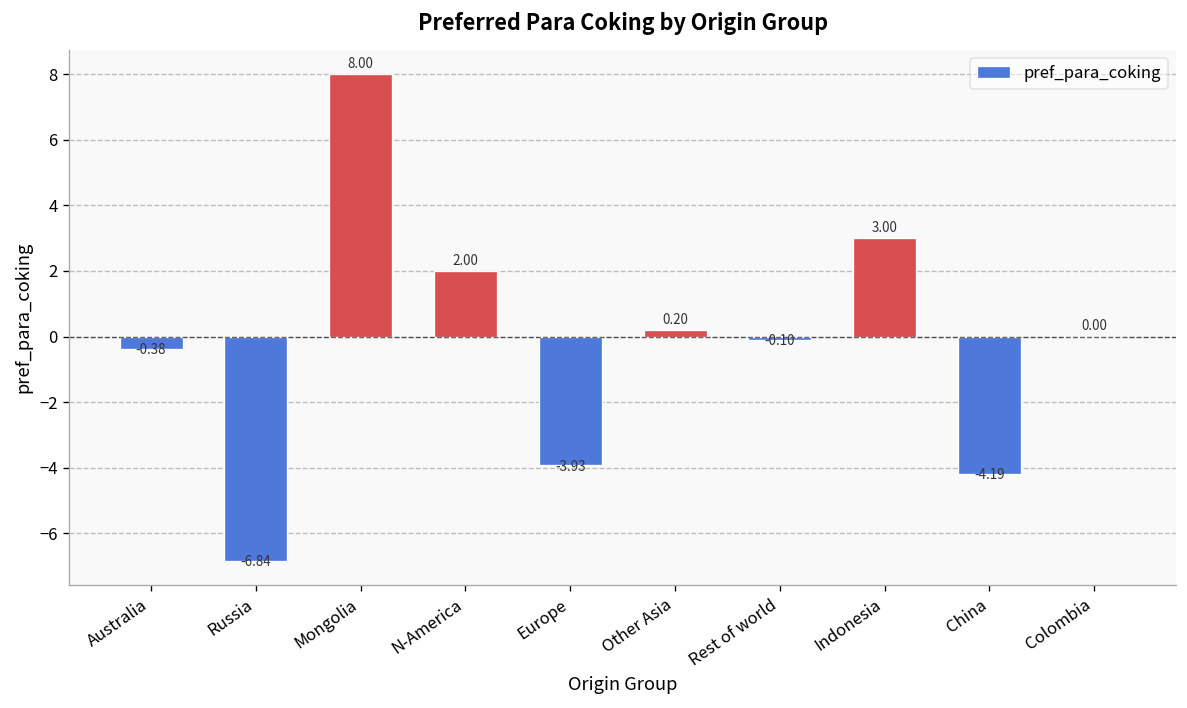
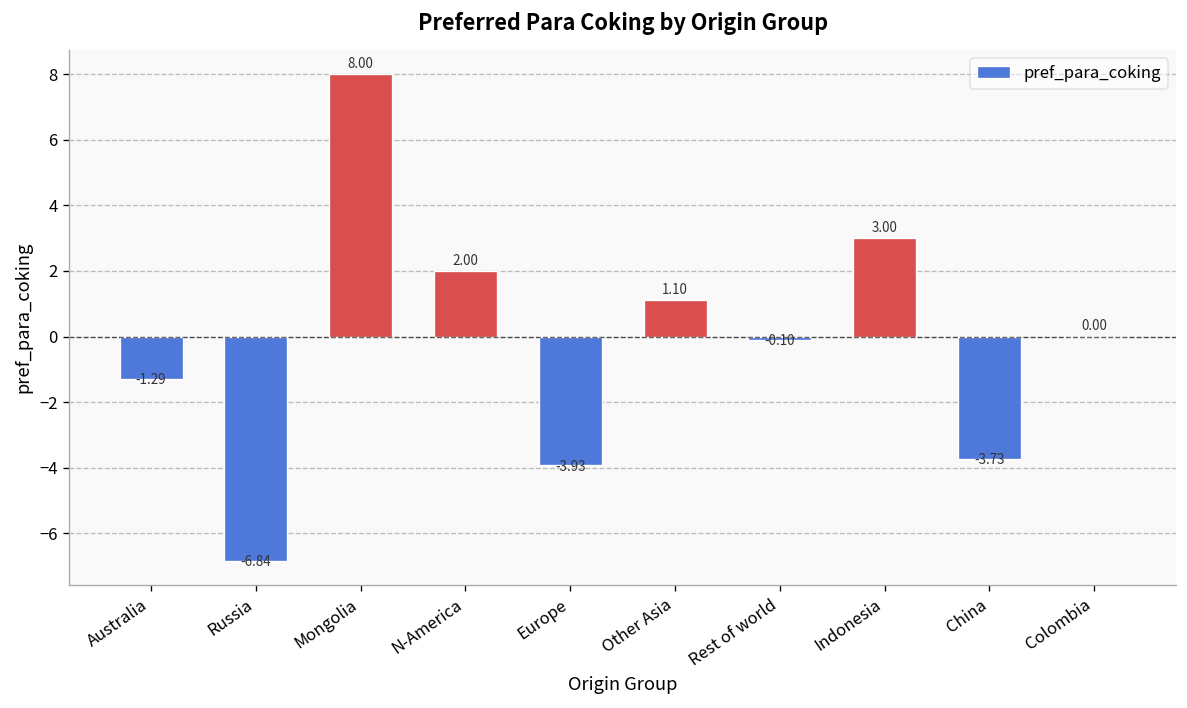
Australia: -0.38 -> -1.29
Other Asia: 0.20 -> 1.10
China: -4.19 -> -3.73
